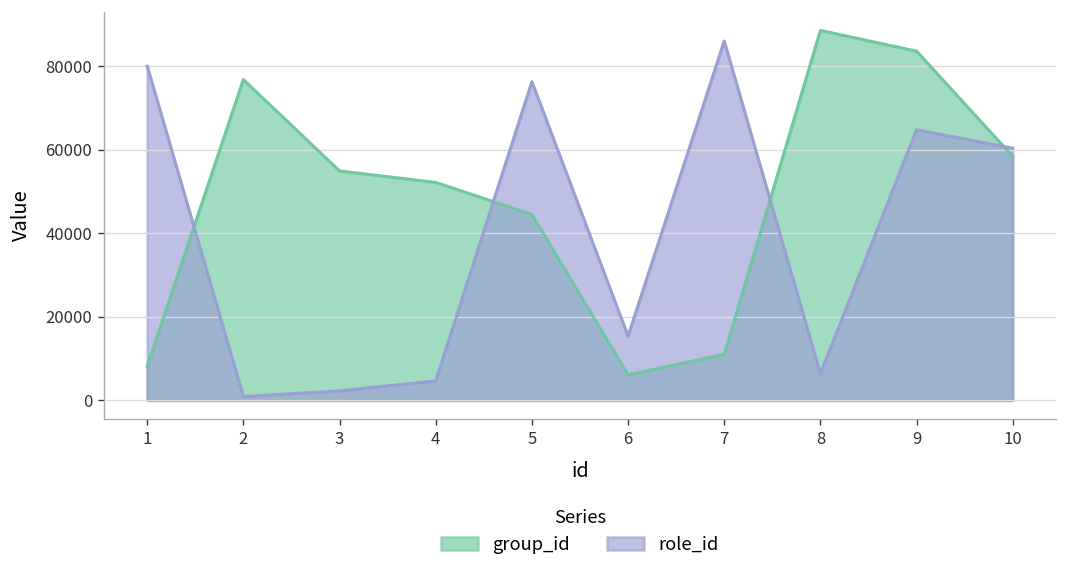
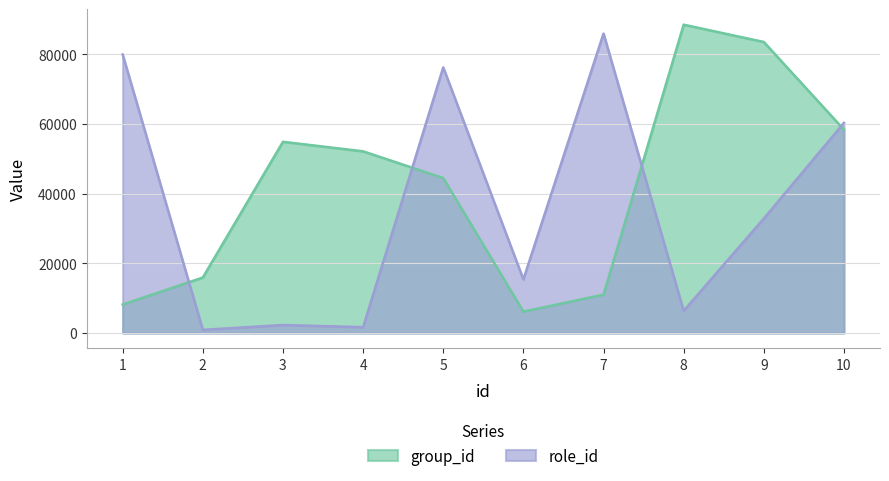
group_id, 2: 77000 -> 16000
role_id, 4: 5000 -> 2000
role_id, 9: 65000 -> 33000
